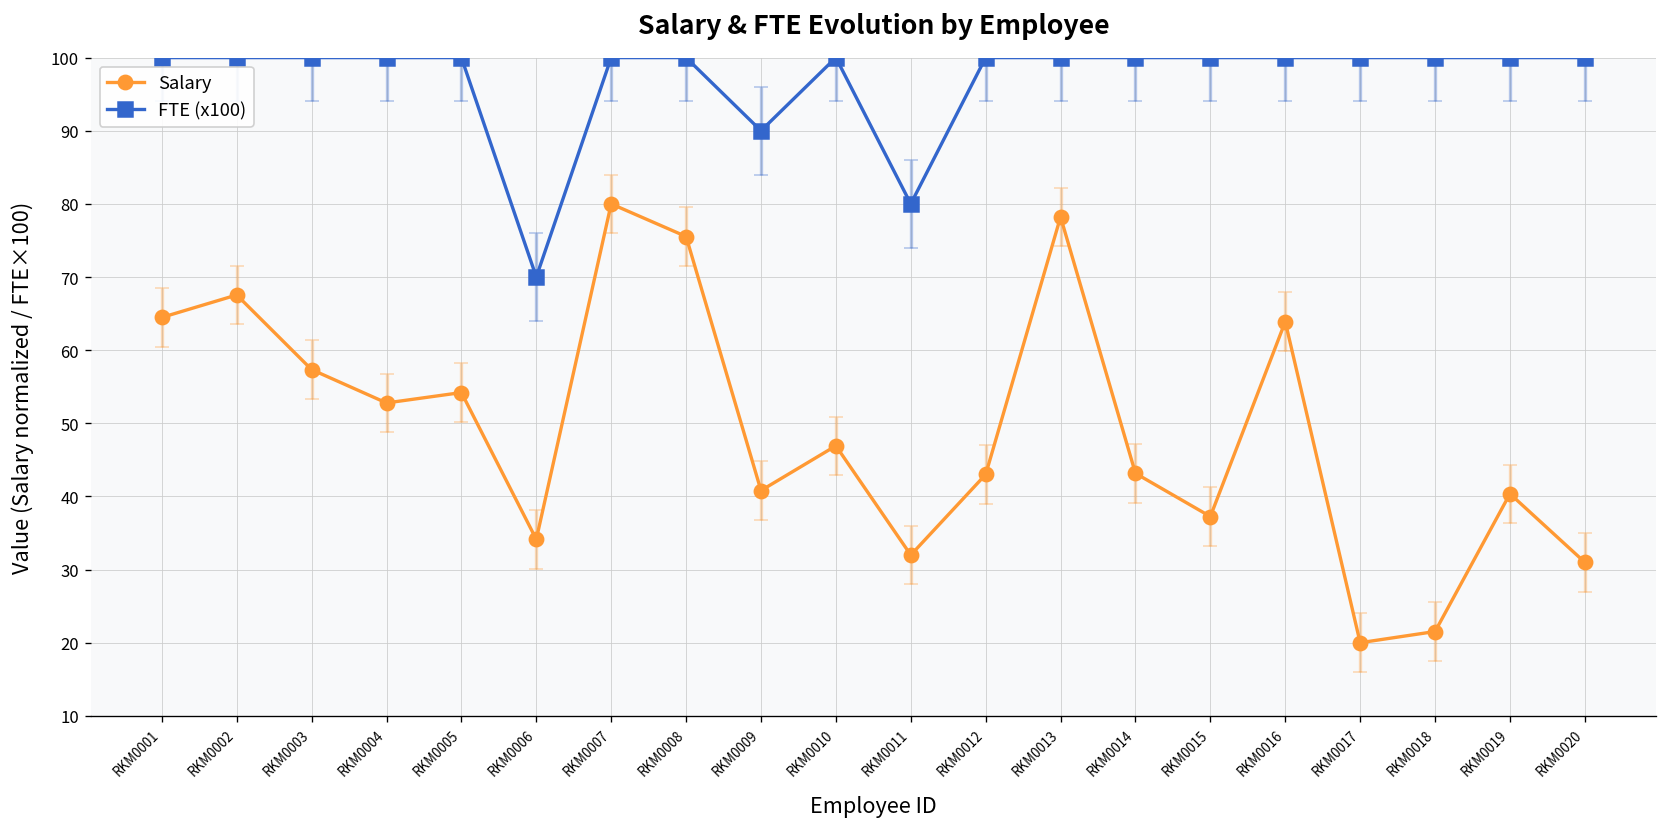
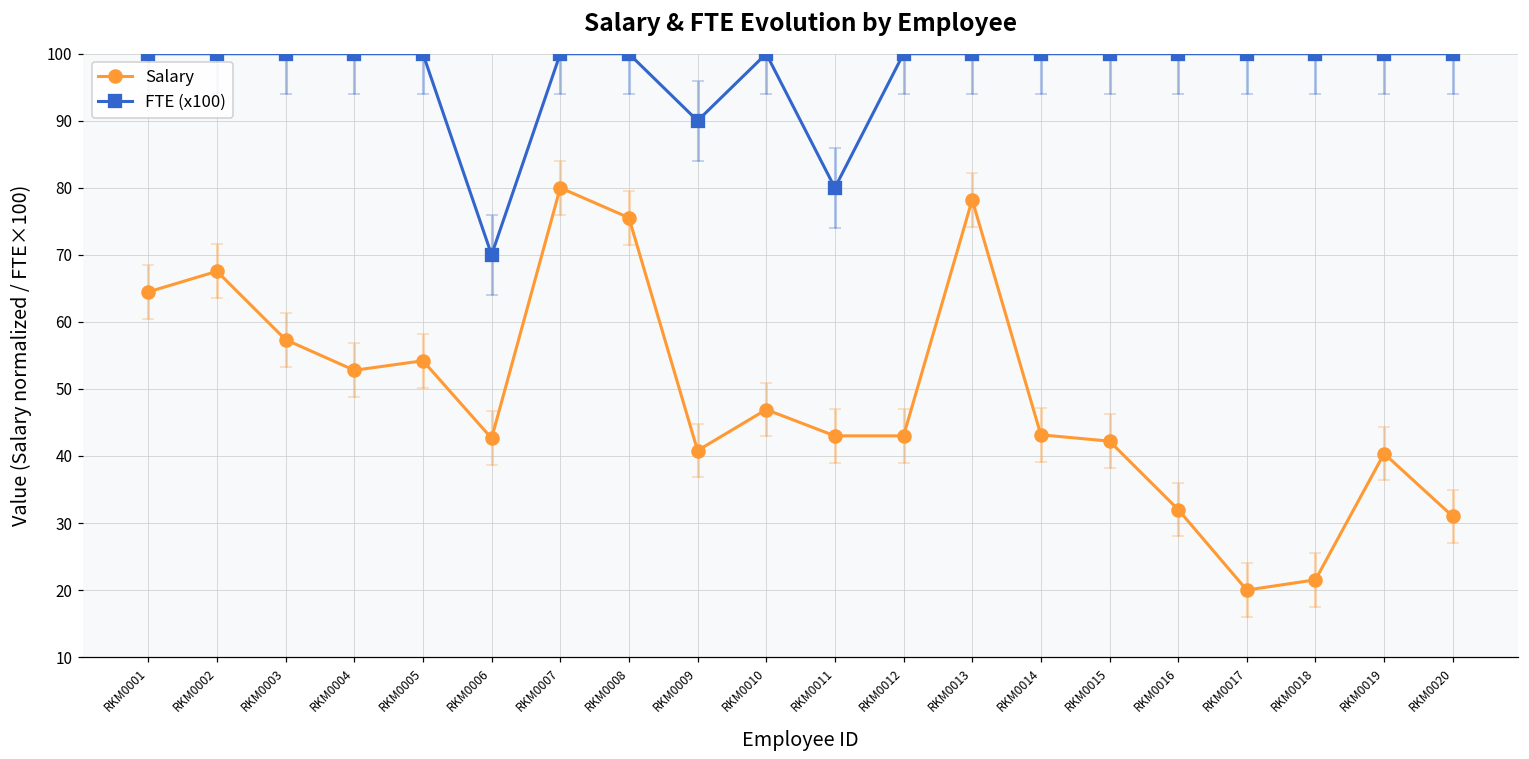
Salary, RKM0006: 34 -> 43
Salary, RKM0011: 32 -> 43
Salary, RKM0015: 37 -> 42
Salary, RKM0016: 64 -> 32
